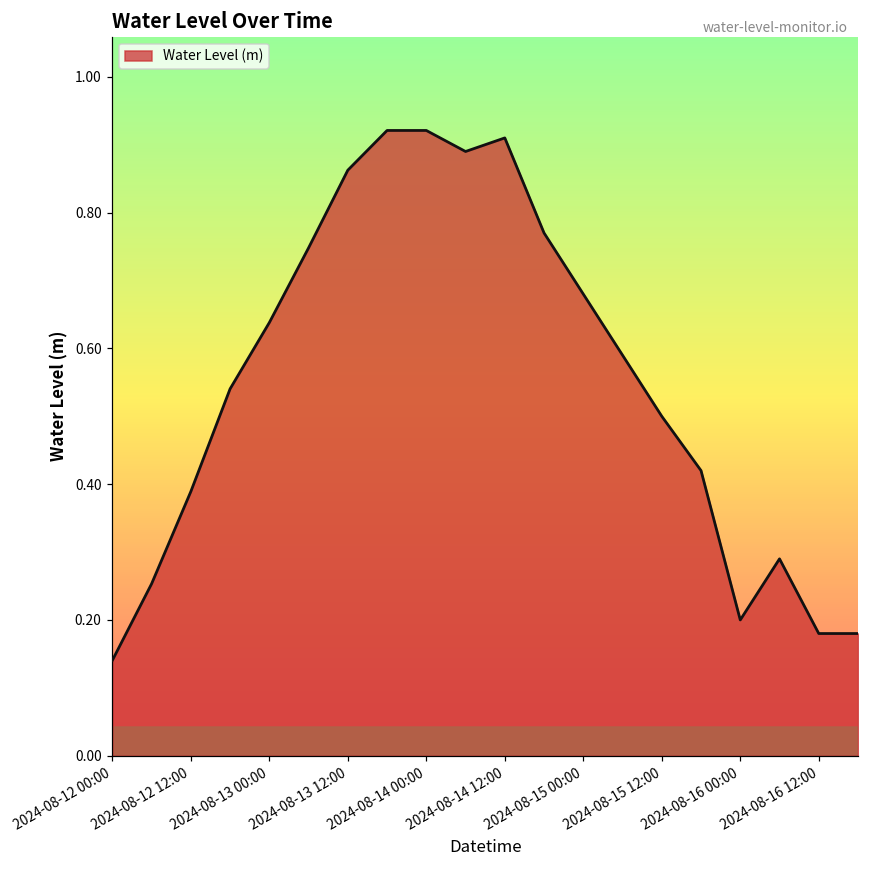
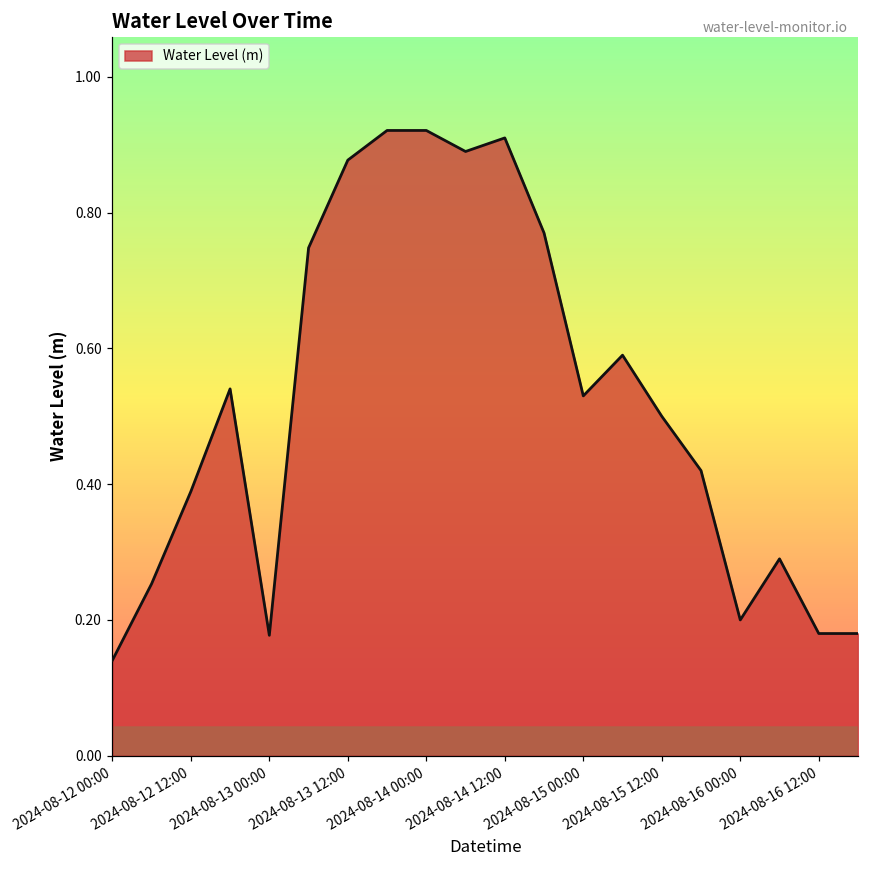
2024-08-13 00:00: 0.64 -> 0.18
2024-08-13 12:00: 0.86 -> 0.88
2024-08-15 00:00: 0.68 -> 0.53
